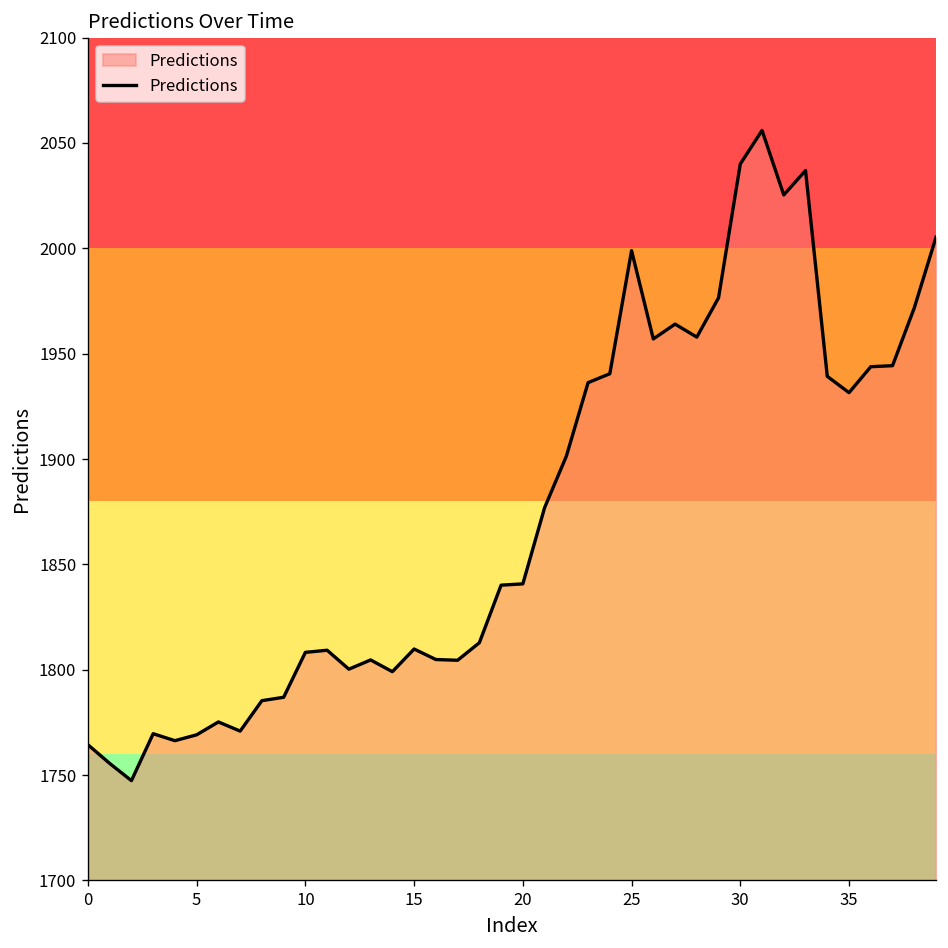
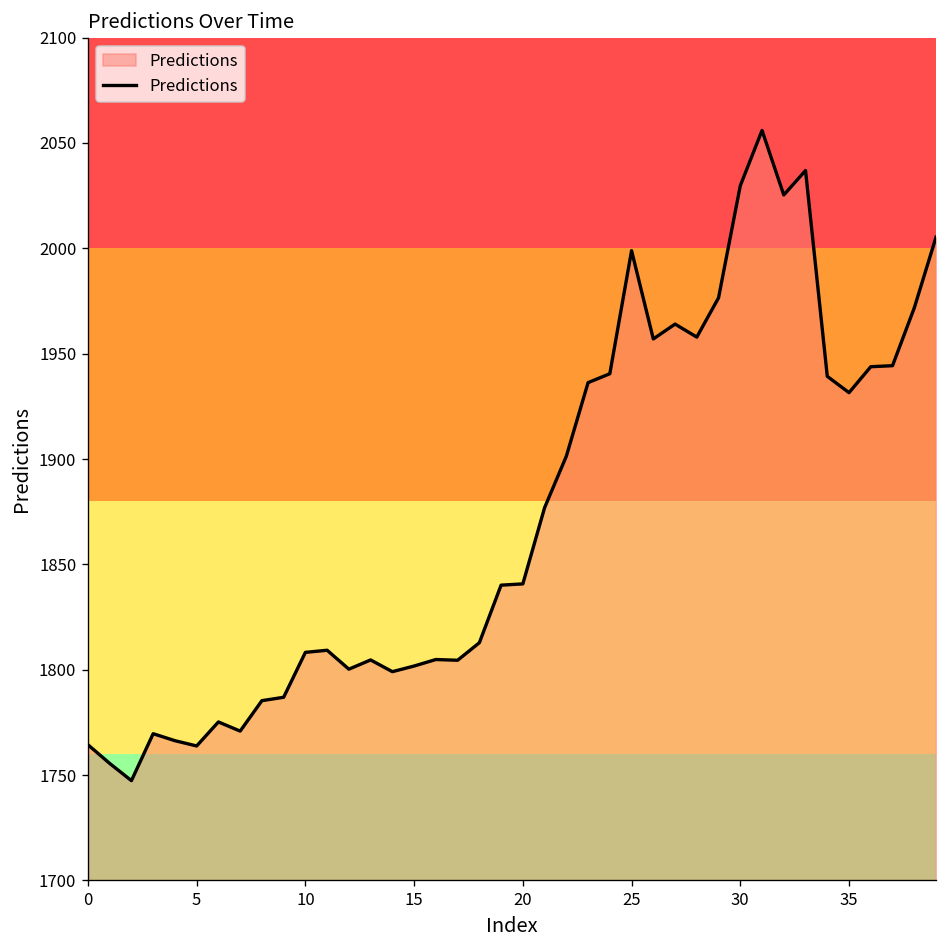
5: 1769 -> 1764
15: 1810 -> 1802
30: 2040 -> 2030
